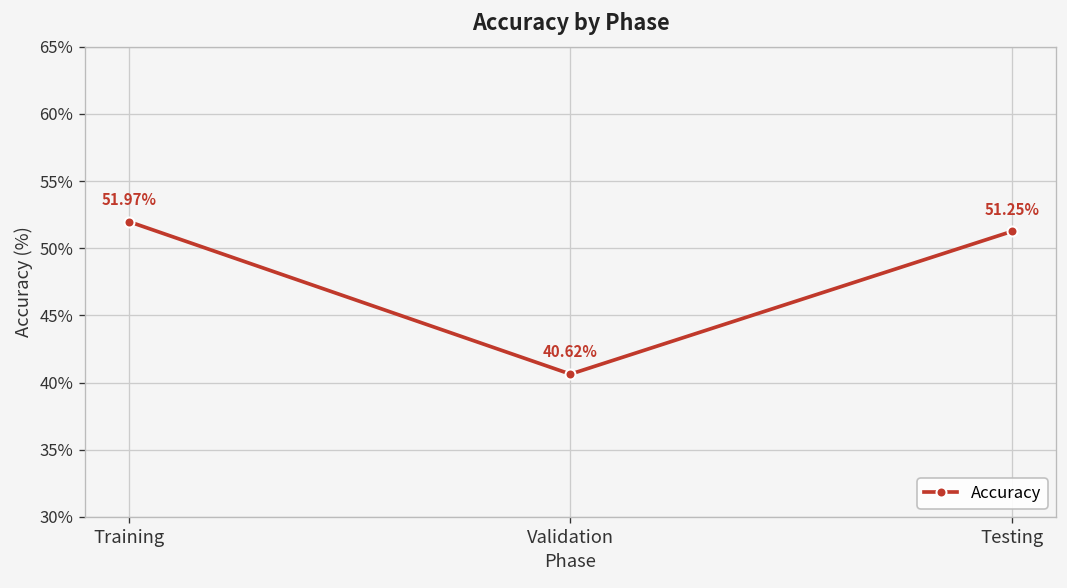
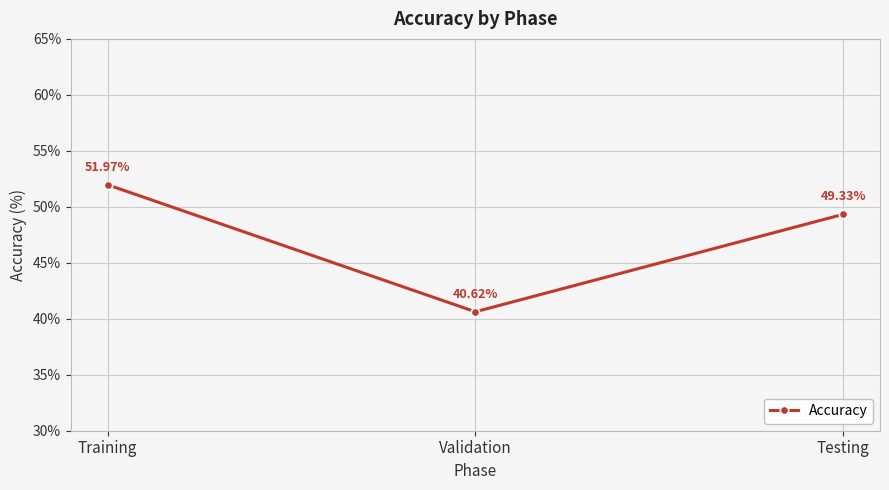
Testing: 51.25% -> 49.33%
